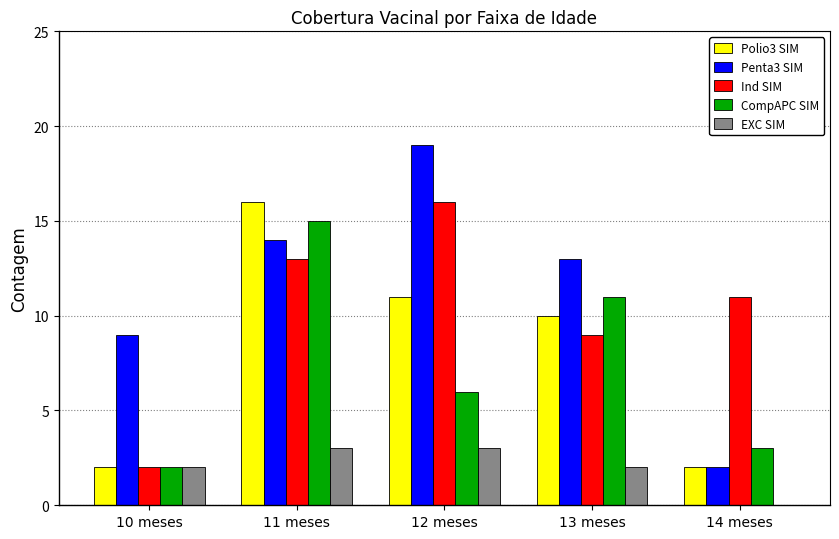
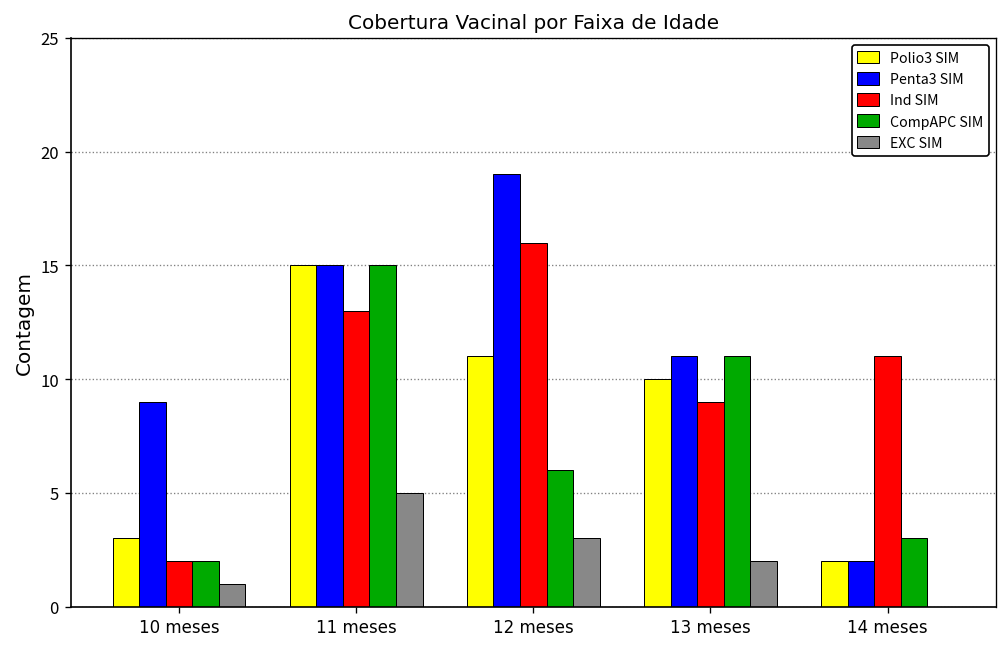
Polio3 SIM, 10 meses: 2 -> 3
EXC SIM, 10 meses: 2 -> 1
Polio3 SIM, 11 meses: 16 -> 15
Penta3 SIM, 11 meses: 14 -> 15
EXC SIM, 11 meses: 3 -> 5
Penta3 SIM, 13 meses: 13 -> 11
